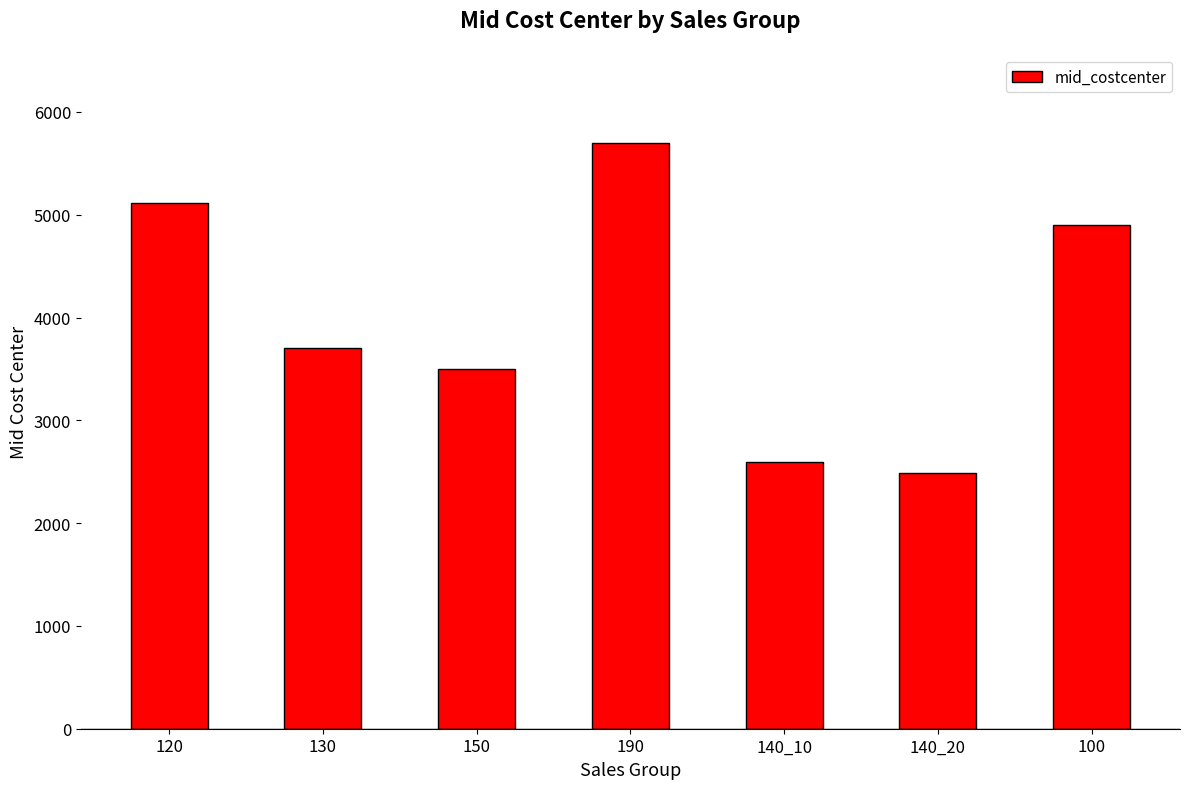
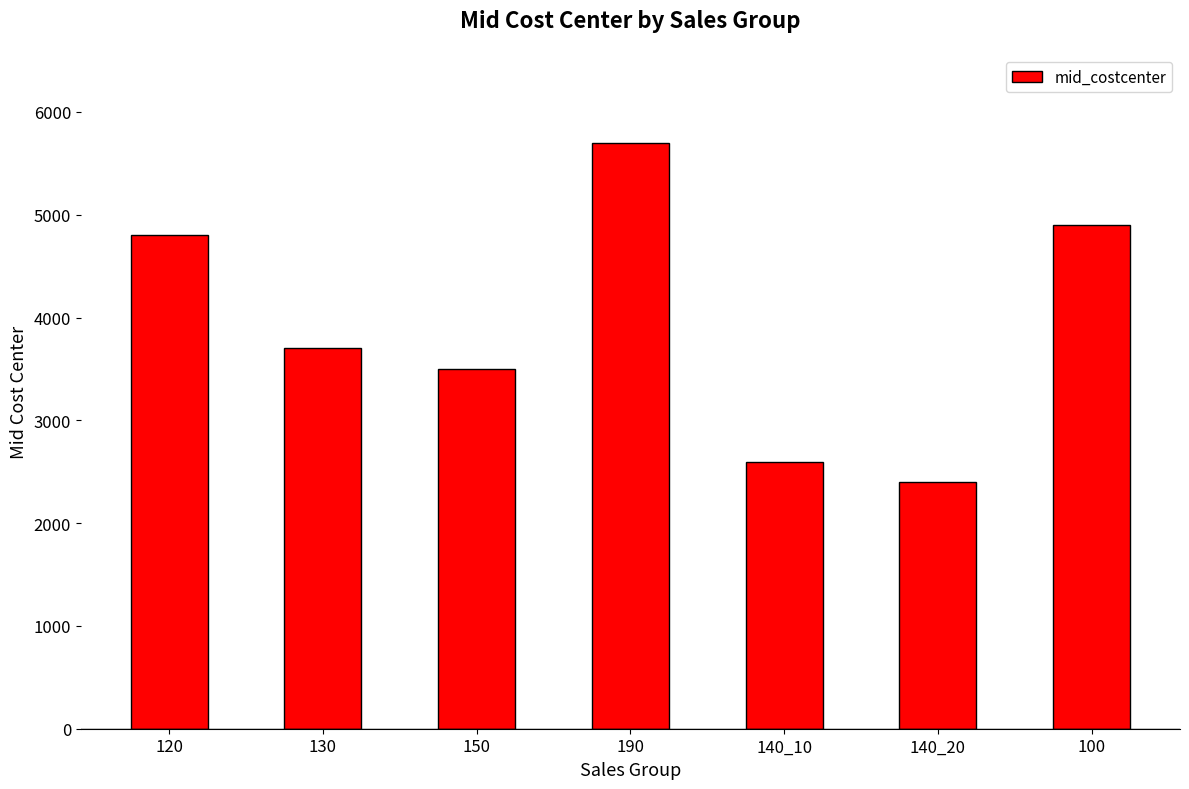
120: 5110 -> 4800
140_20: 2490 -> 2400
